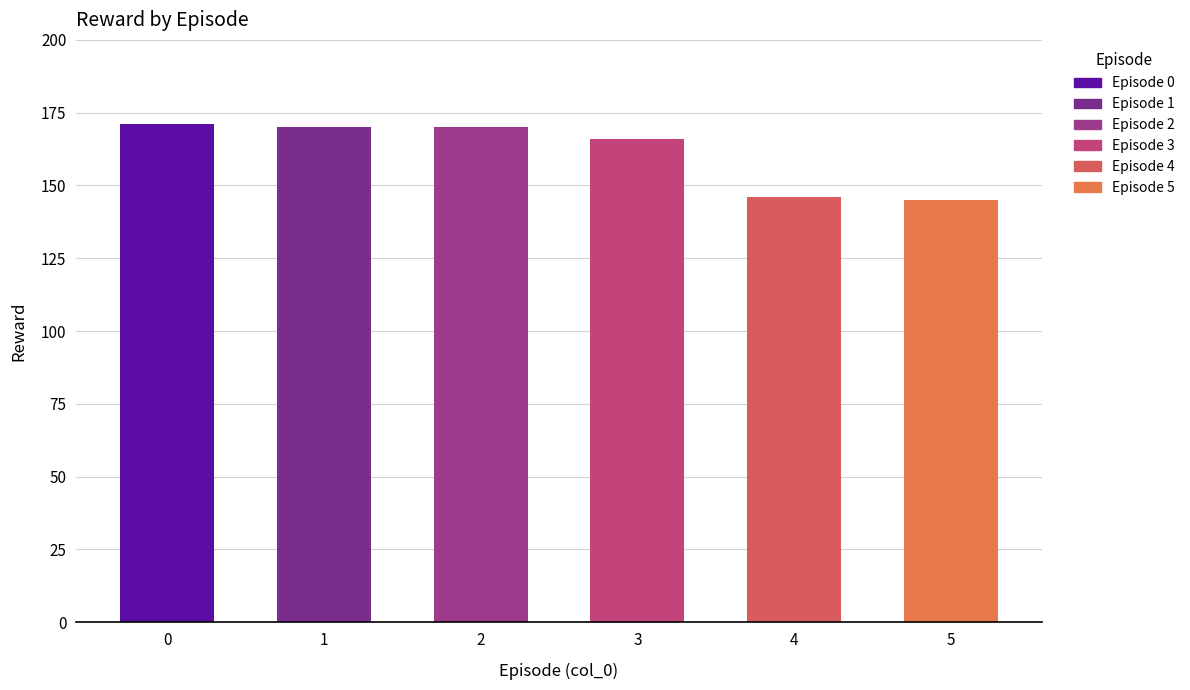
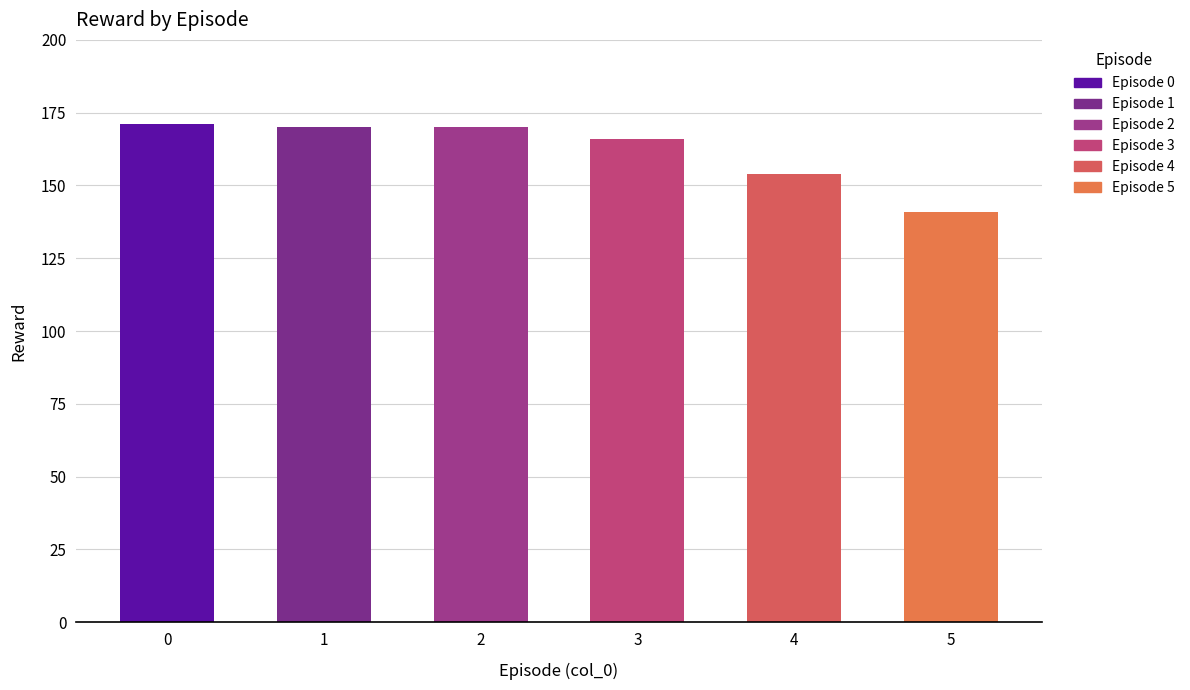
4: 146 -> 154
5: 145 -> 141
